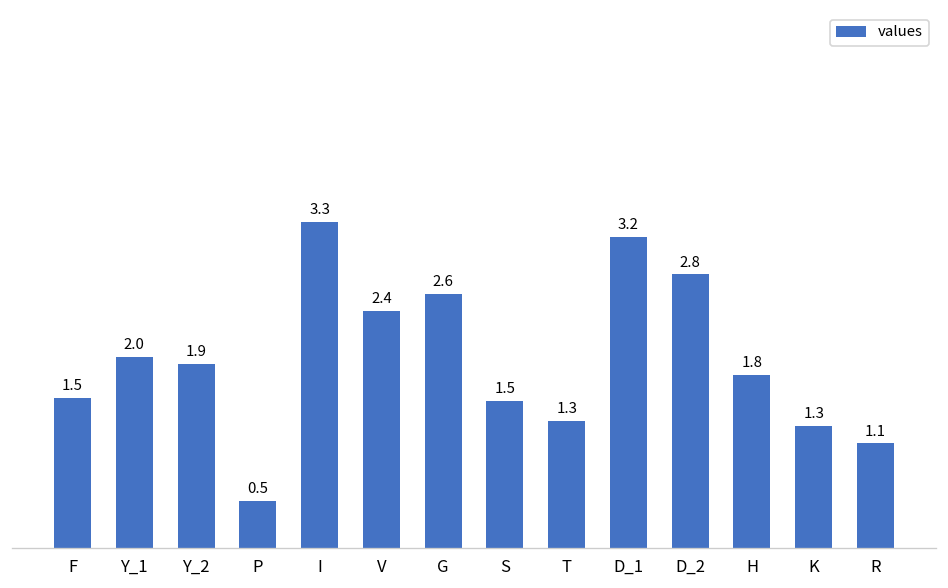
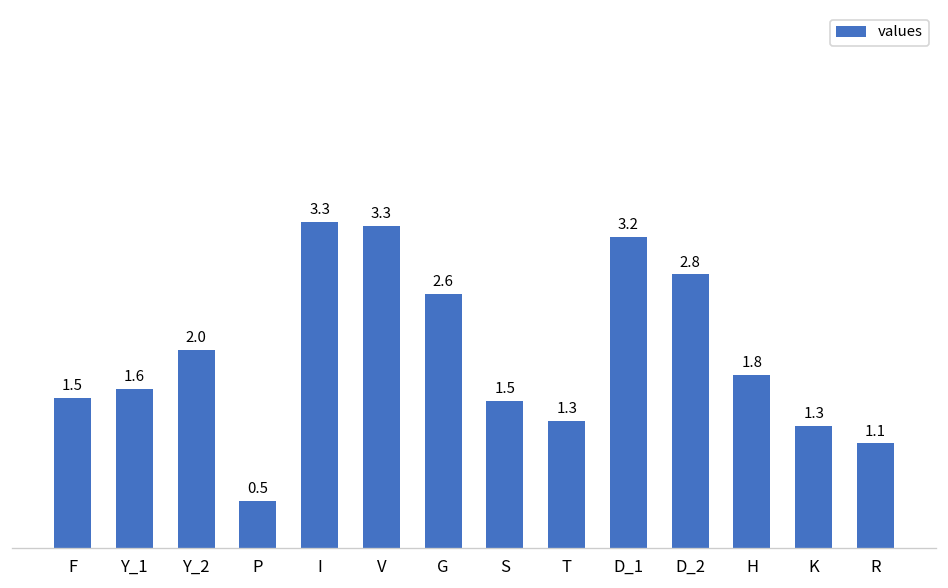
Y_1: 2.0 -> 1.6
Y_2: 1.9 -> 2.0
V: 2.4 -> 3.3
